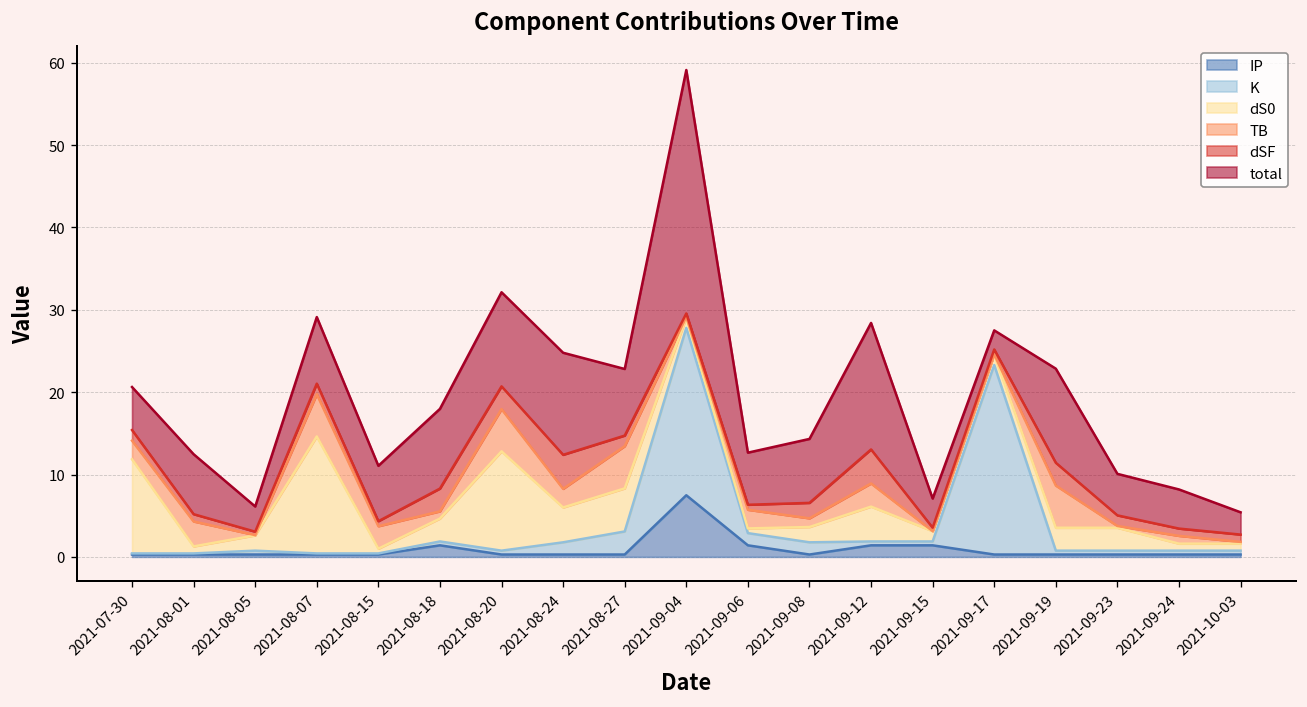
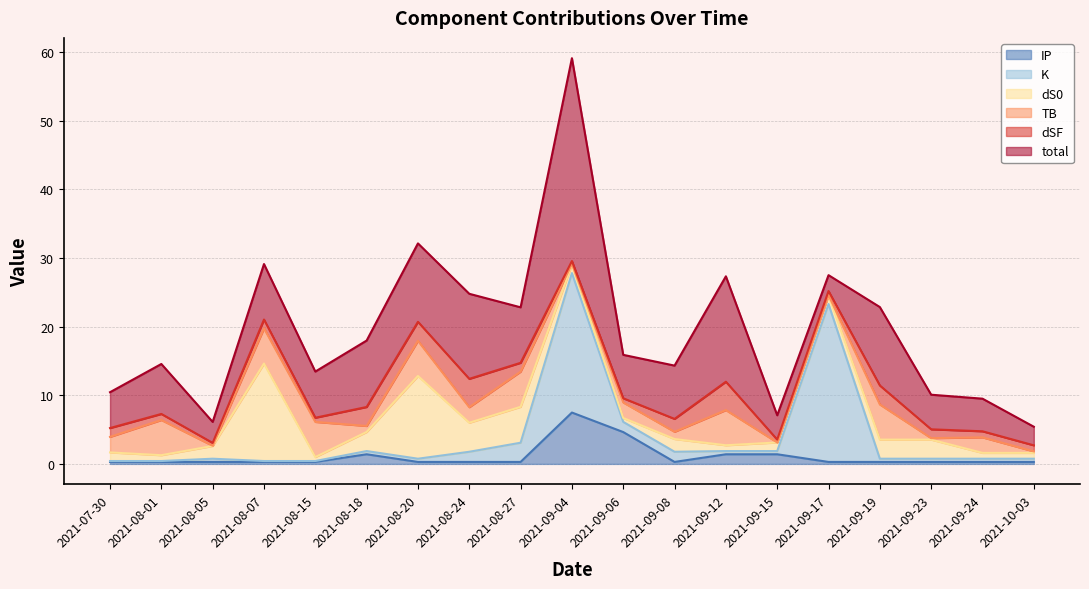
dS0, 2021-07-30: 11 -> 1
TB, 2021-08-01: 3 -> 5
TB, 2021-08-15: 3 -> 5
IP, 2021-09-06: 1 -> 5
dS0, 2021-09-12: 4 -> 1
TB, 2021-09-12: 3 -> 5
TB, 2021-09-24: 1 -> 2
